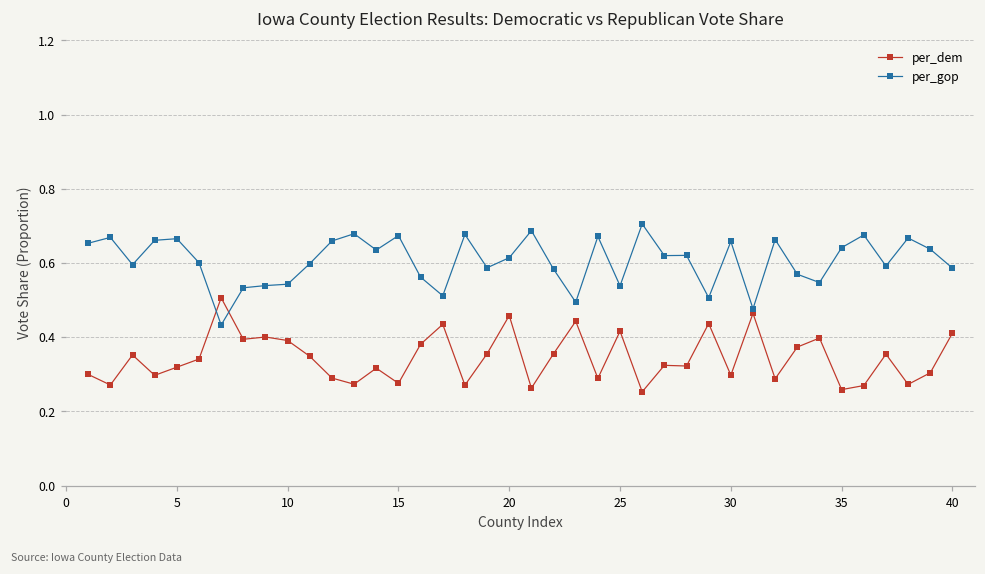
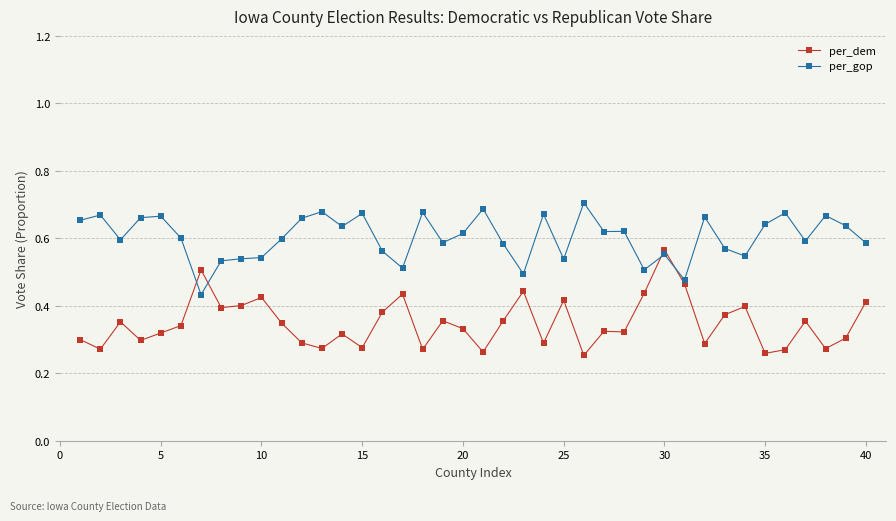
per_dem, 10: 0.39 -> 0.42
per_dem, 20: 0.46 -> 0.33
per_dem, 30: 0.30 -> 0.57
per_gop, 30: 0.66 -> 0.55
